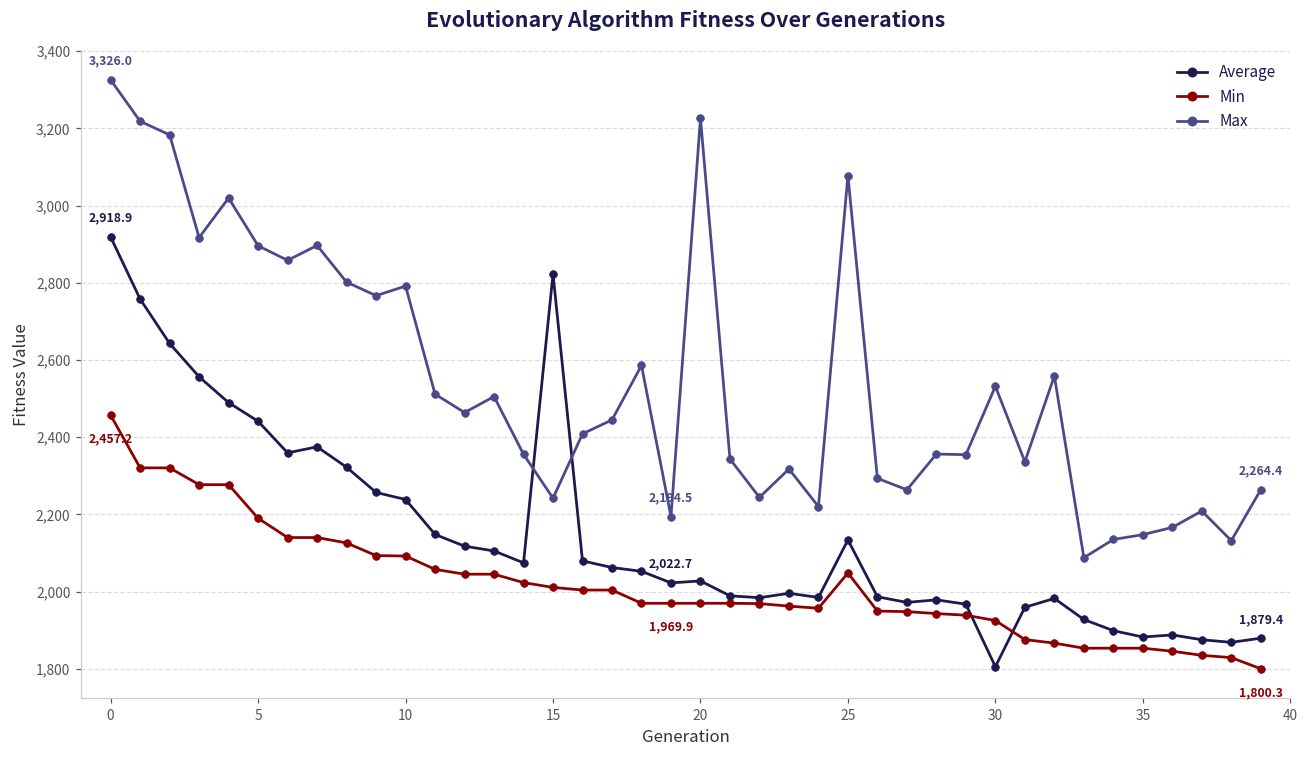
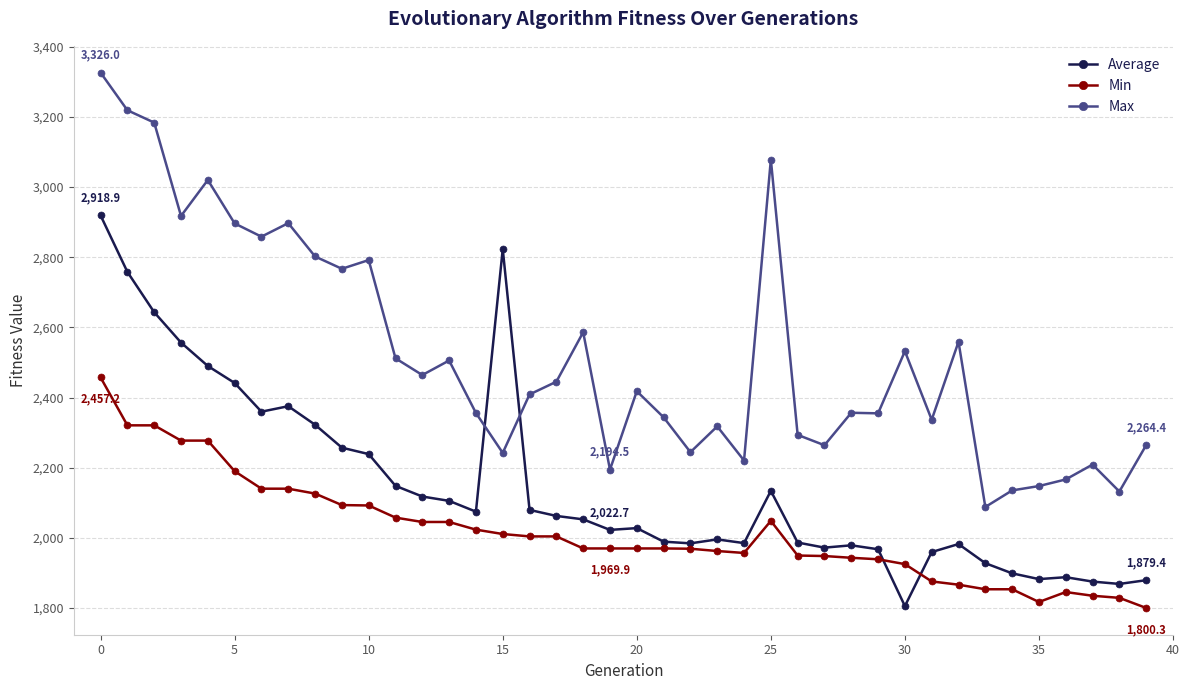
Max, 20: 3,230 -> 2,420
Min, 35: 1,850 -> 1,820
